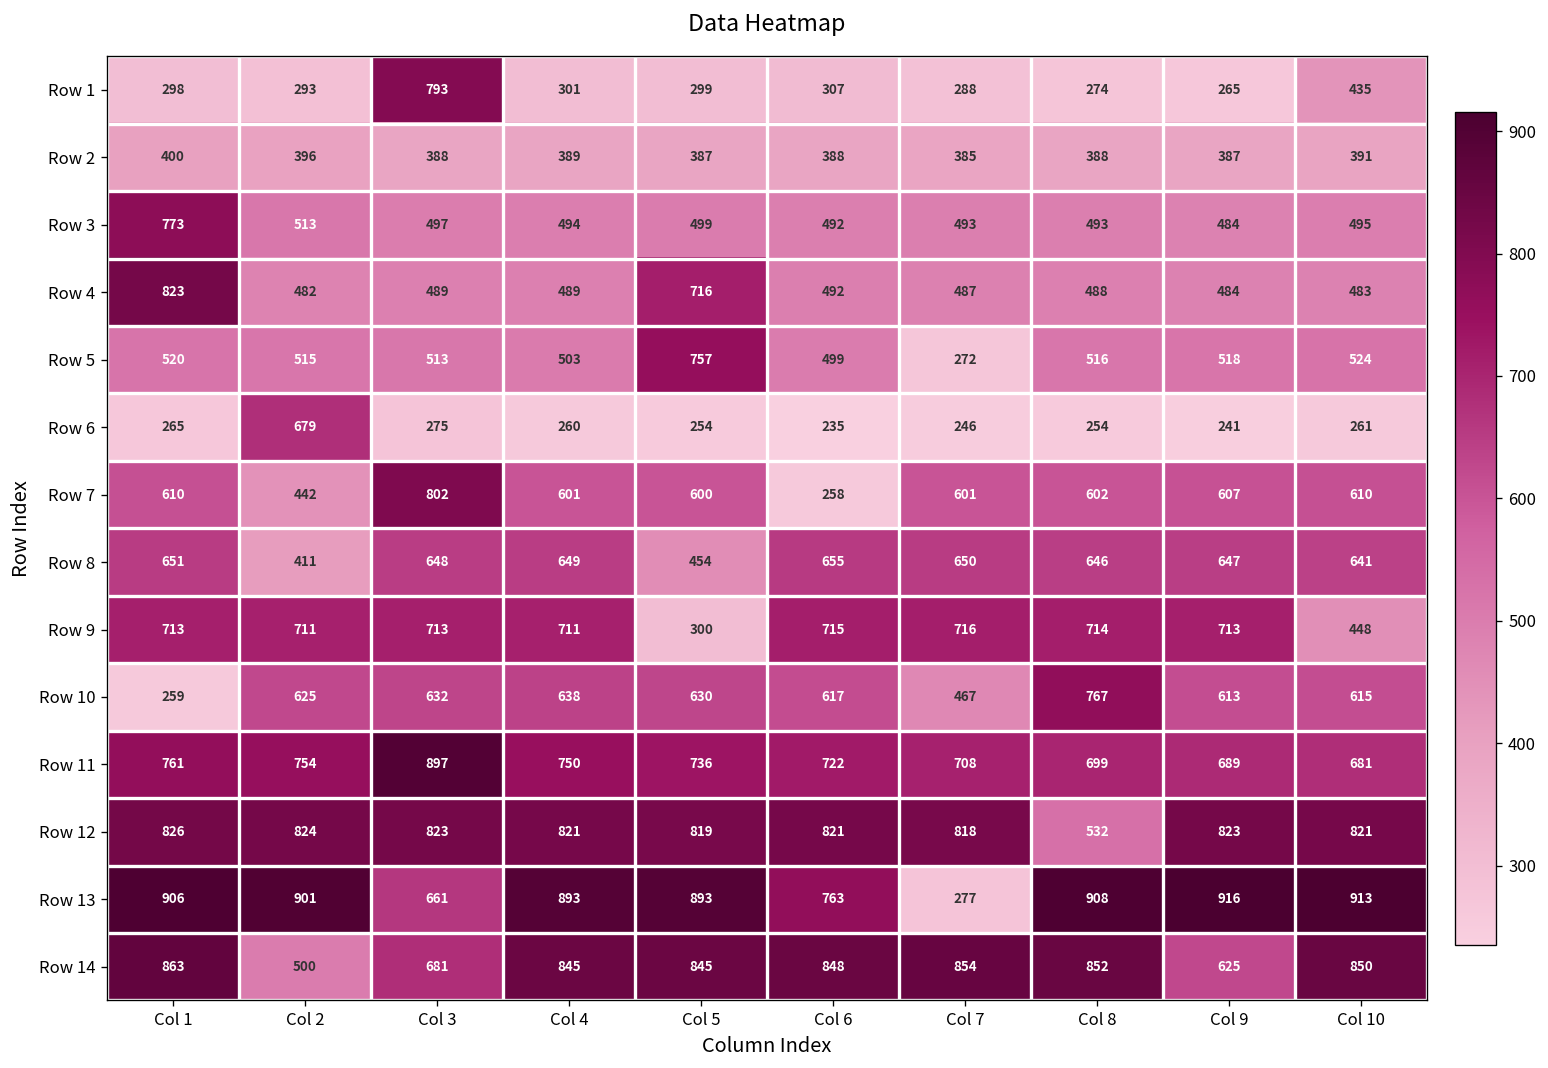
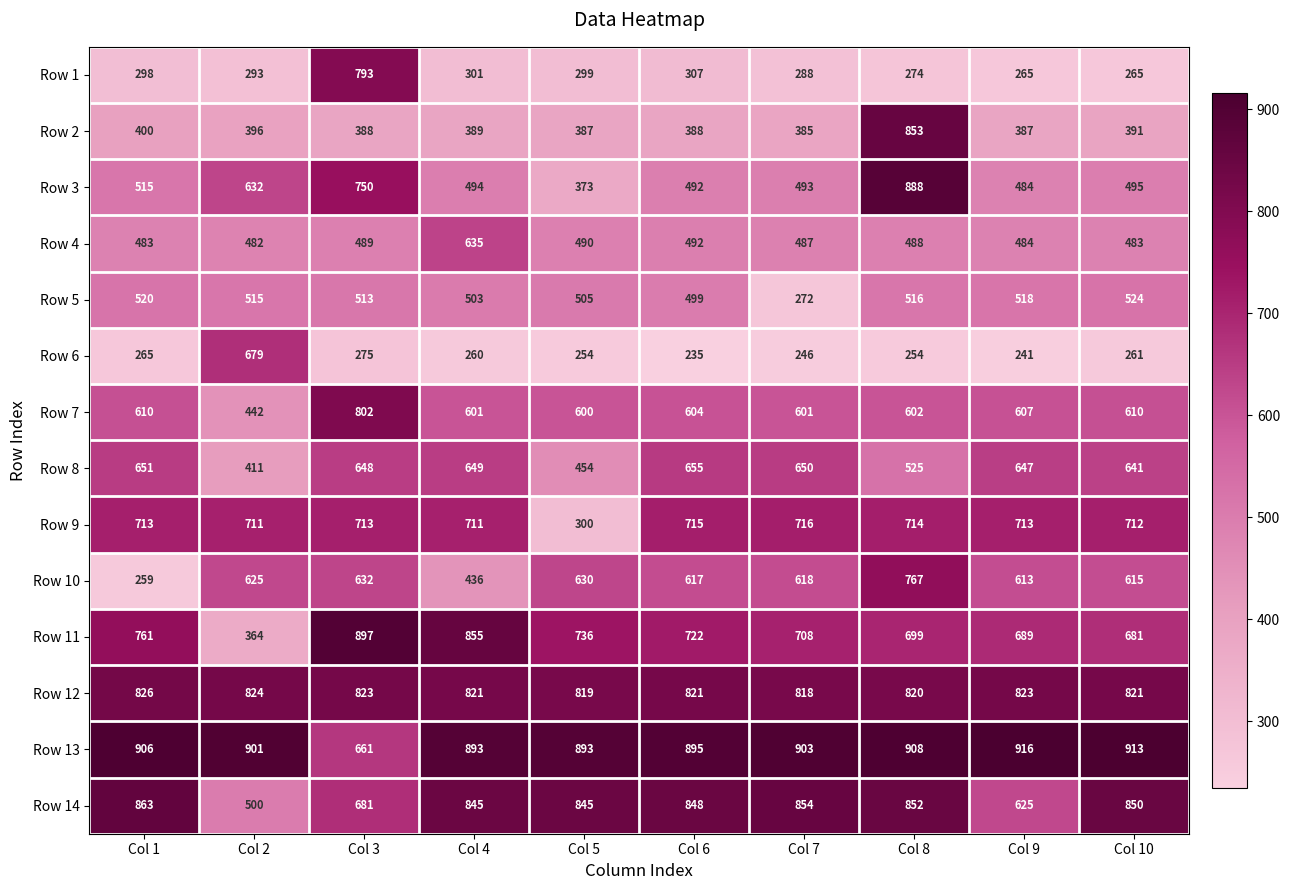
Row 1, Col 10: 435 -> 265
Row 2, Col 8: 388 -> 853
Row 3, Col 1: 773 -> 515
Row 3, Col 2: 513 -> 632
Row 3, Col 3: 497 -> 750
Row 3, Col 5: 499 -> 373
Row 3, Col 8: 493 -> 888
Row 4, Col 1: 823 -> 483
Row 4, Col 4: 489 -> 635
Row 4, Col 5: 716 -> 490
Row 5, Col 5: 757 -> 505
Row 7, Col 6: 258 -> 604
Row 8, Col 8: 646 -> 525
Row 9, Col 10: 448 -> 712
Row 10, Col 4: 638 -> 436
Row 10, Col 7: 467 -> 618
Row 11, Col 2: 754 -> 364
Row 11, Col 4: 750 -> 855
Row 12, Col 8: 532 -> 820
Row 13, Col 6: 763 -> 895
Row 13, Col 7: 277 -> 903
